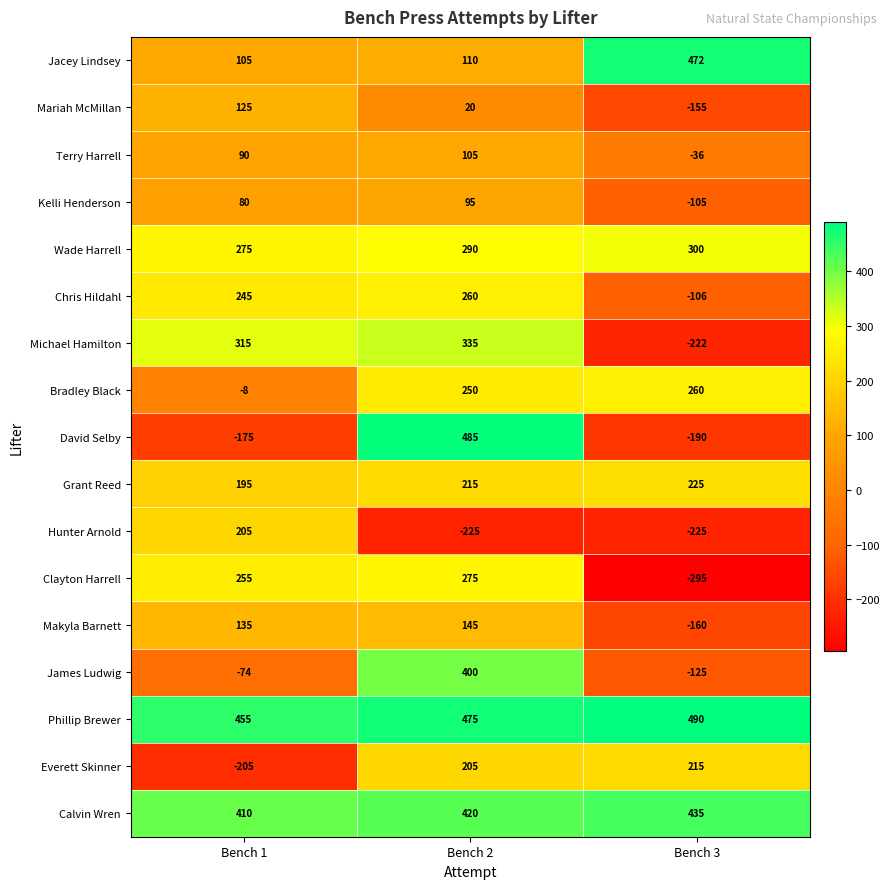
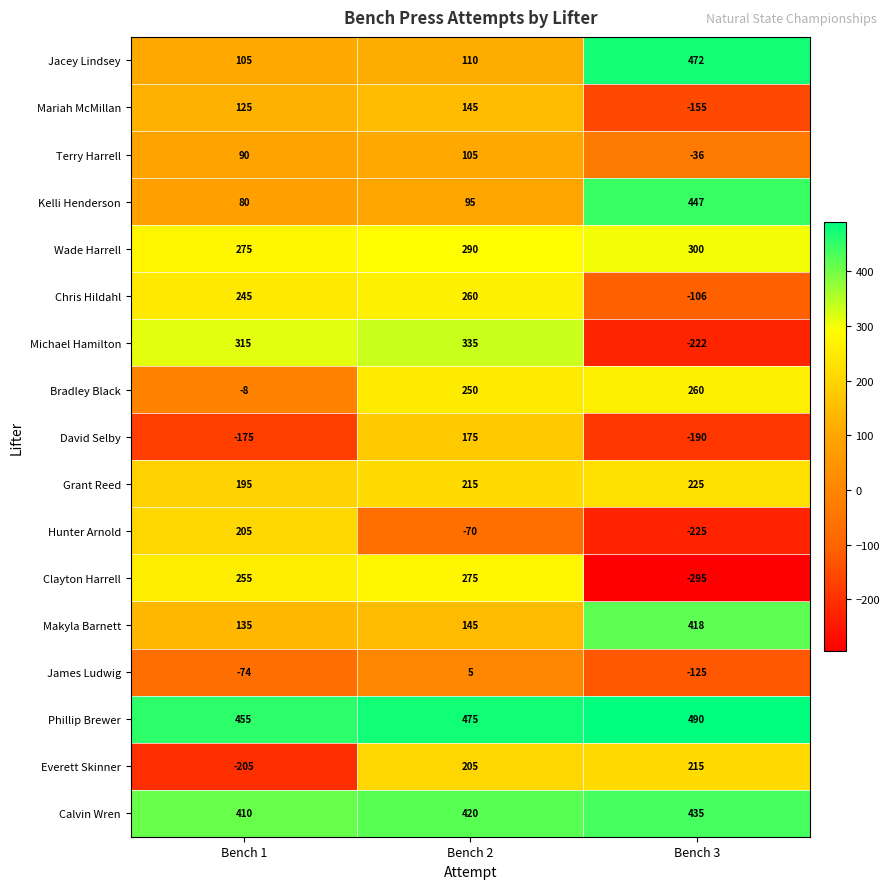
Mariah McMillan, Bench 2: 20 -> 145
Kelli Henderson, Bench 3: -105 -> 447
David Selby, Bench 2: 485 -> 175
Hunter Arnold, Bench 2: -225 -> -70
Makyla Barnett, Bench 3: -160 -> 418
James Ludwig, Bench 2: 400 -> 5
